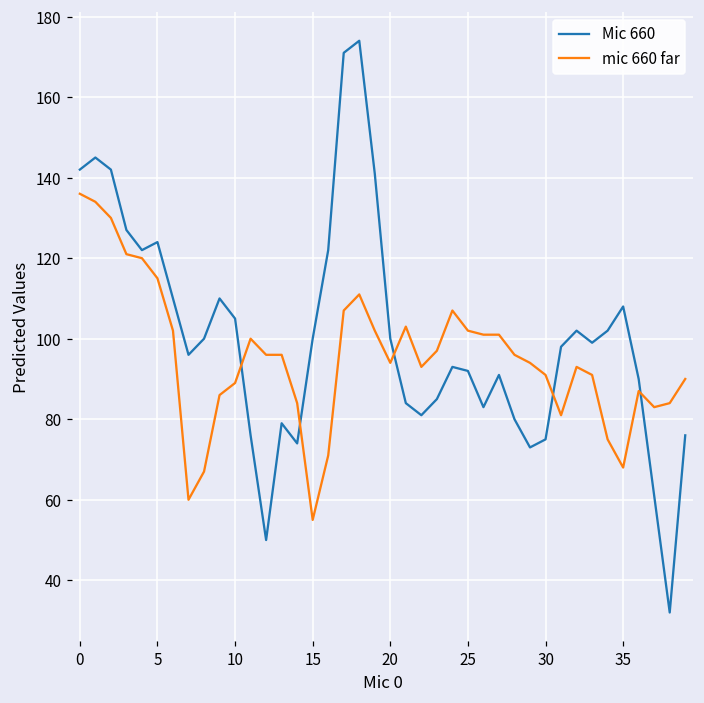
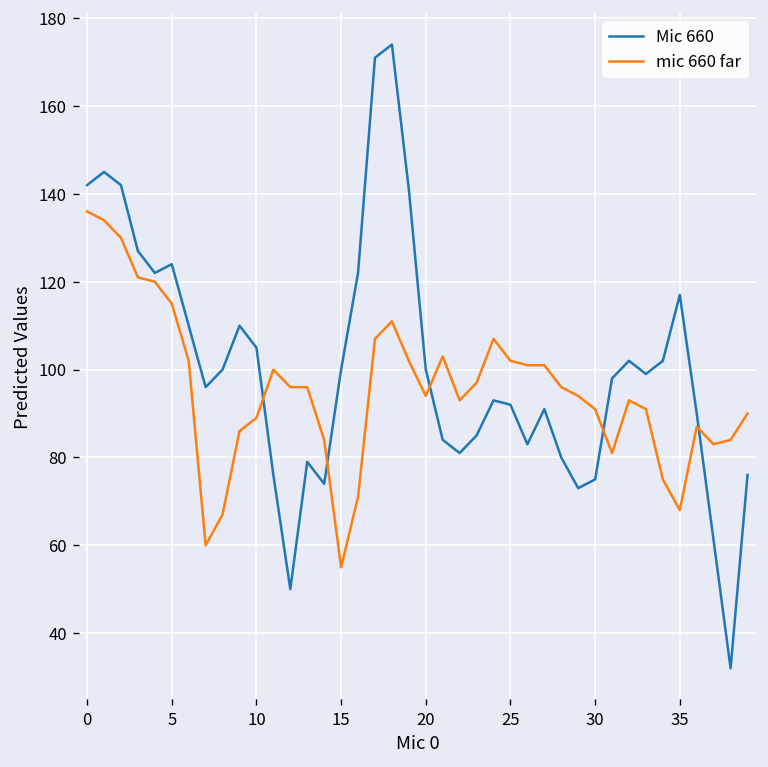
Mic 660, 35: 108 -> 117
